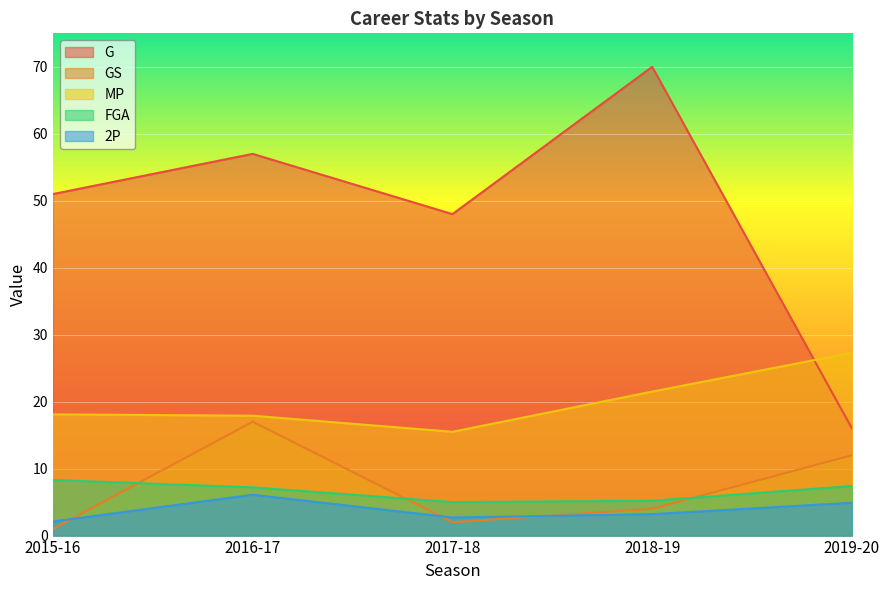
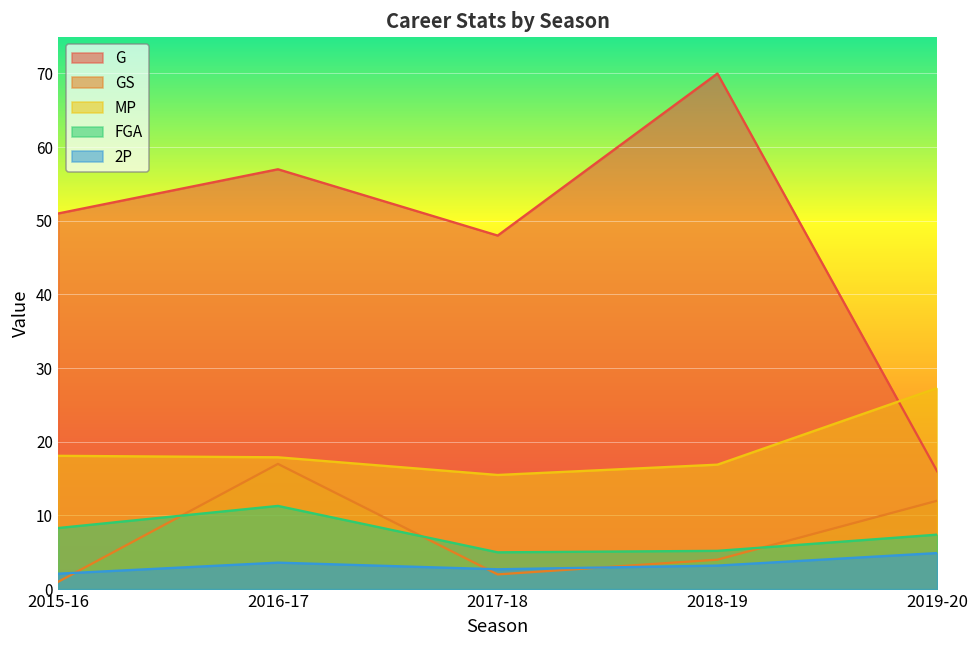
FGA, 2016-17: 7 -> 11
2P, 2016-17: 6 -> 4
MP, 2018-19: 22 -> 17
